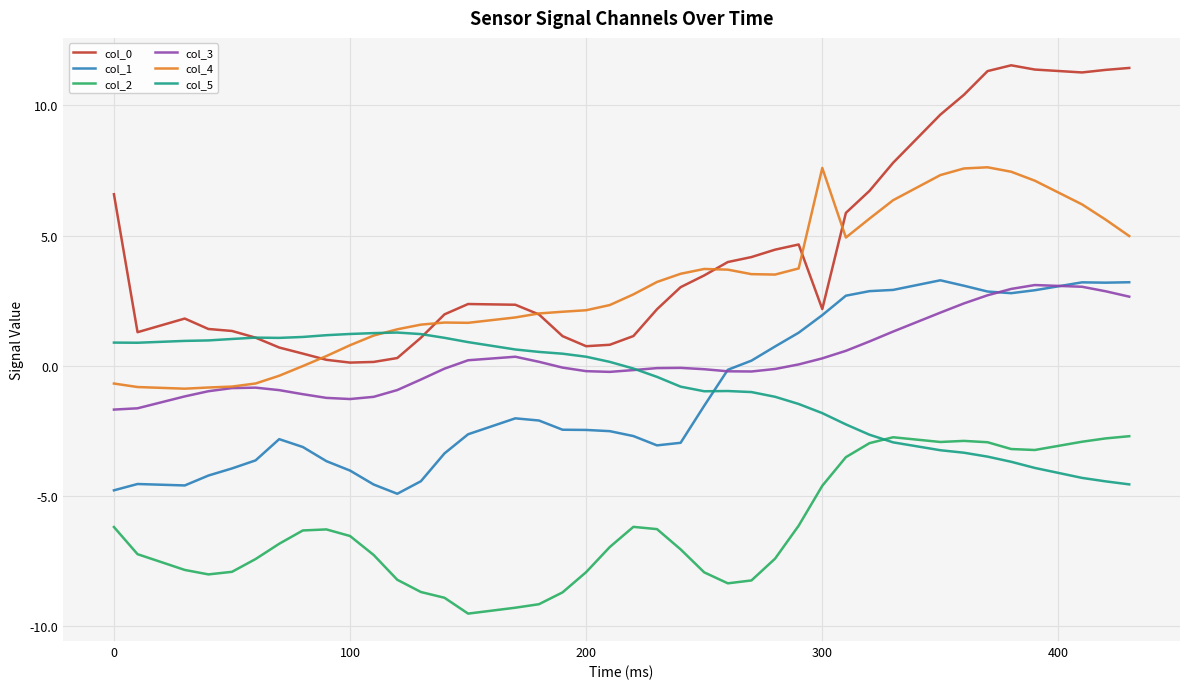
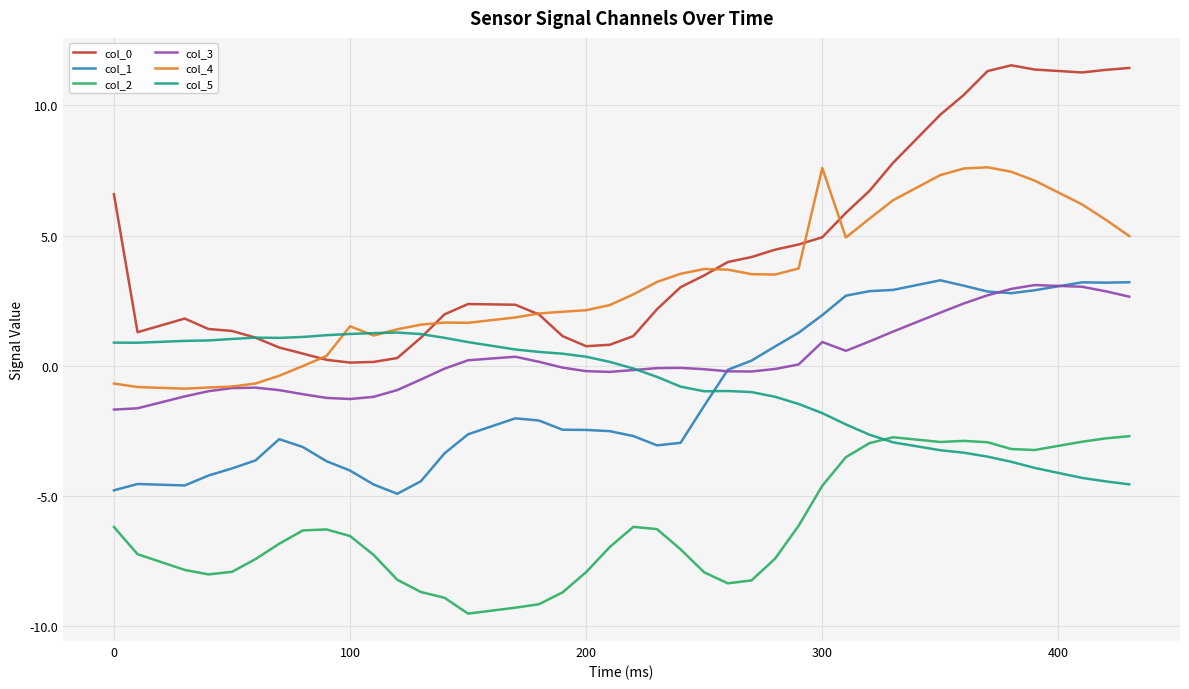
col_4, 100: 0.8 -> 1.5
col_0, 300: 2.2 -> 4.9
col_3, 300: 0.3 -> 0.9
